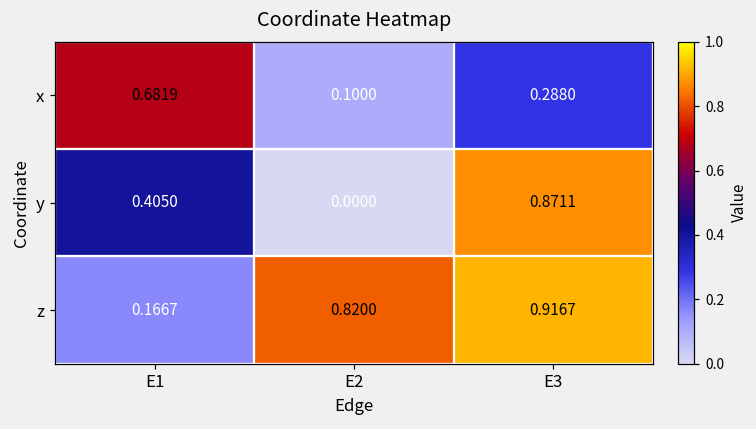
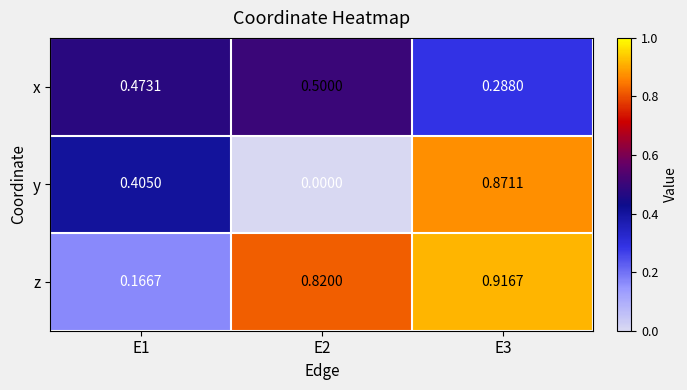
x, E1: 0.6819 -> 0.4731
x, E2: 0.1000 -> 0.5000
